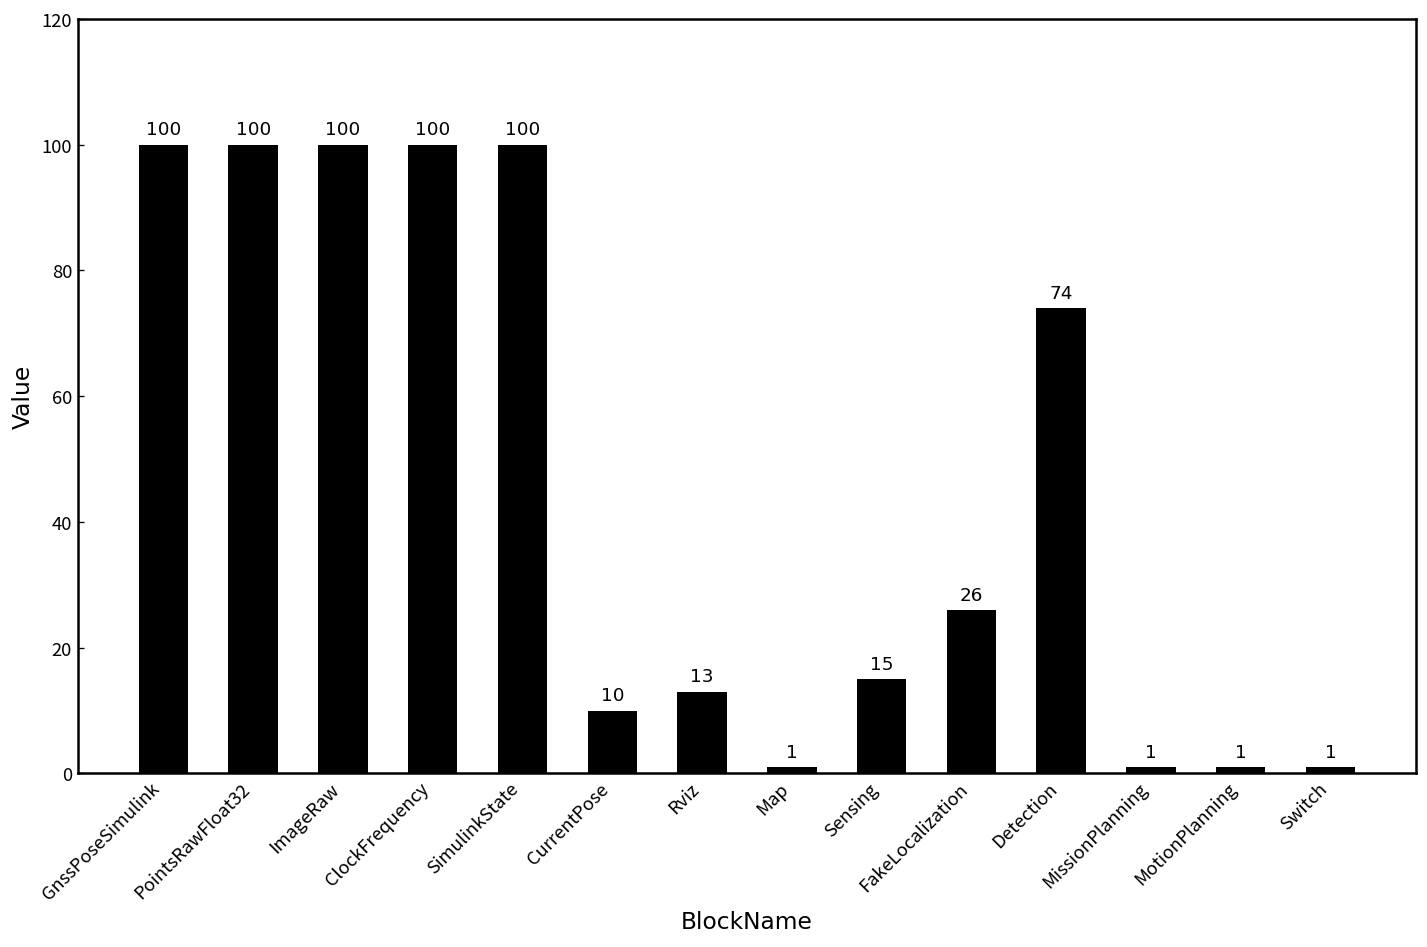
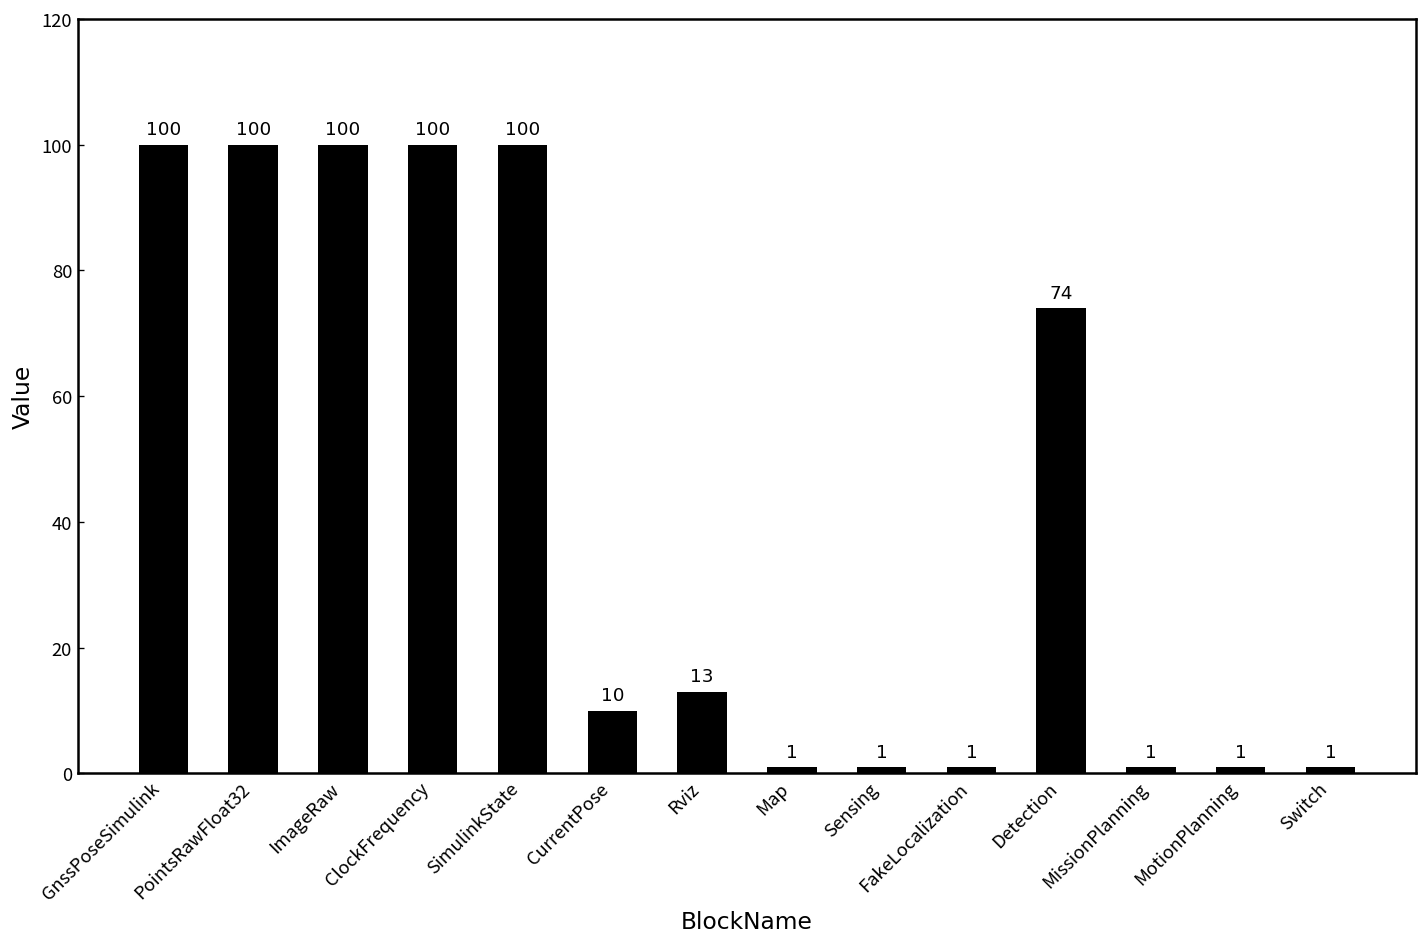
Sensing: 15 -> 1
FakeLocalization: 26 -> 1
